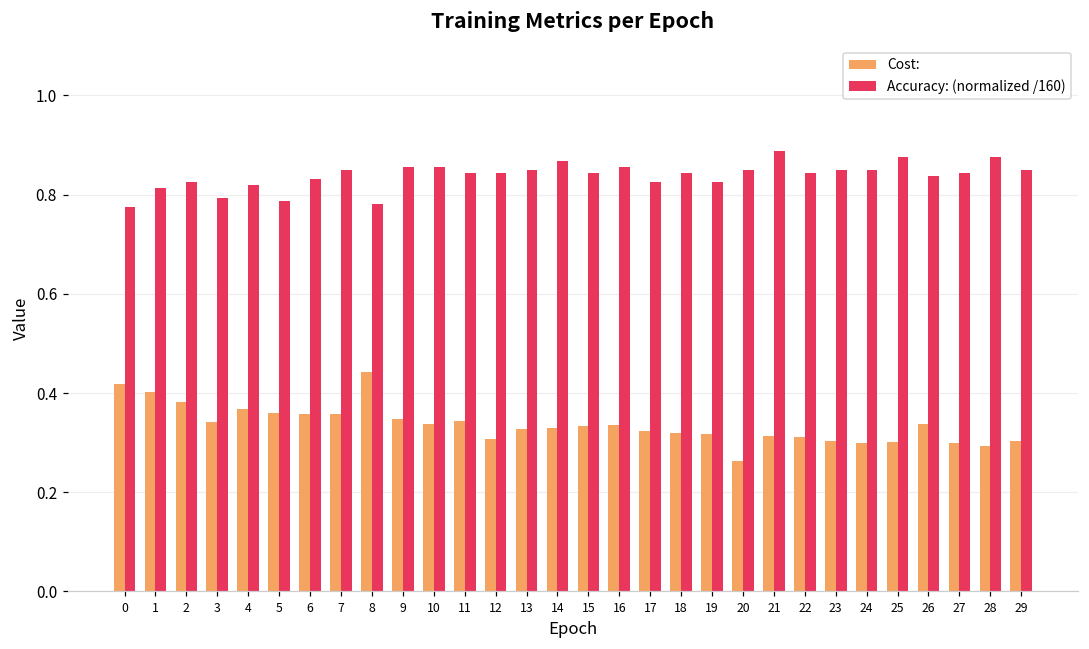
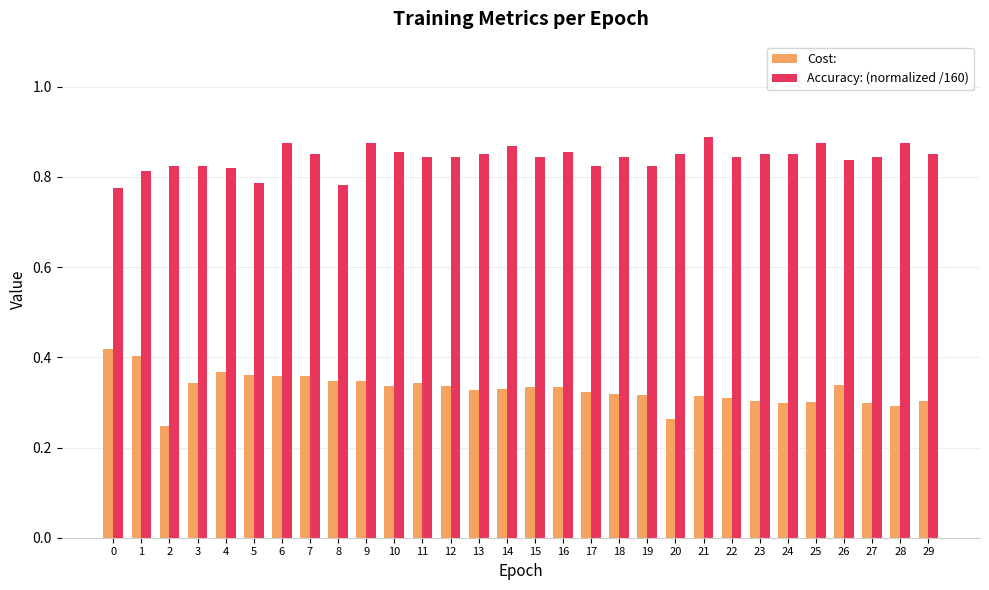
Cost:, 2: 0.38 -> 0.25
Accuracy: (normalized /160), 3: 0.79 -> 0.83
Accuracy: (normalized /160), 6: 0.83 -> 0.88
Cost:, 8: 0.44 -> 0.35
Accuracy: (normalized /160), 9: 0.86 -> 0.88
Cost:, 12: 0.31 -> 0.34
